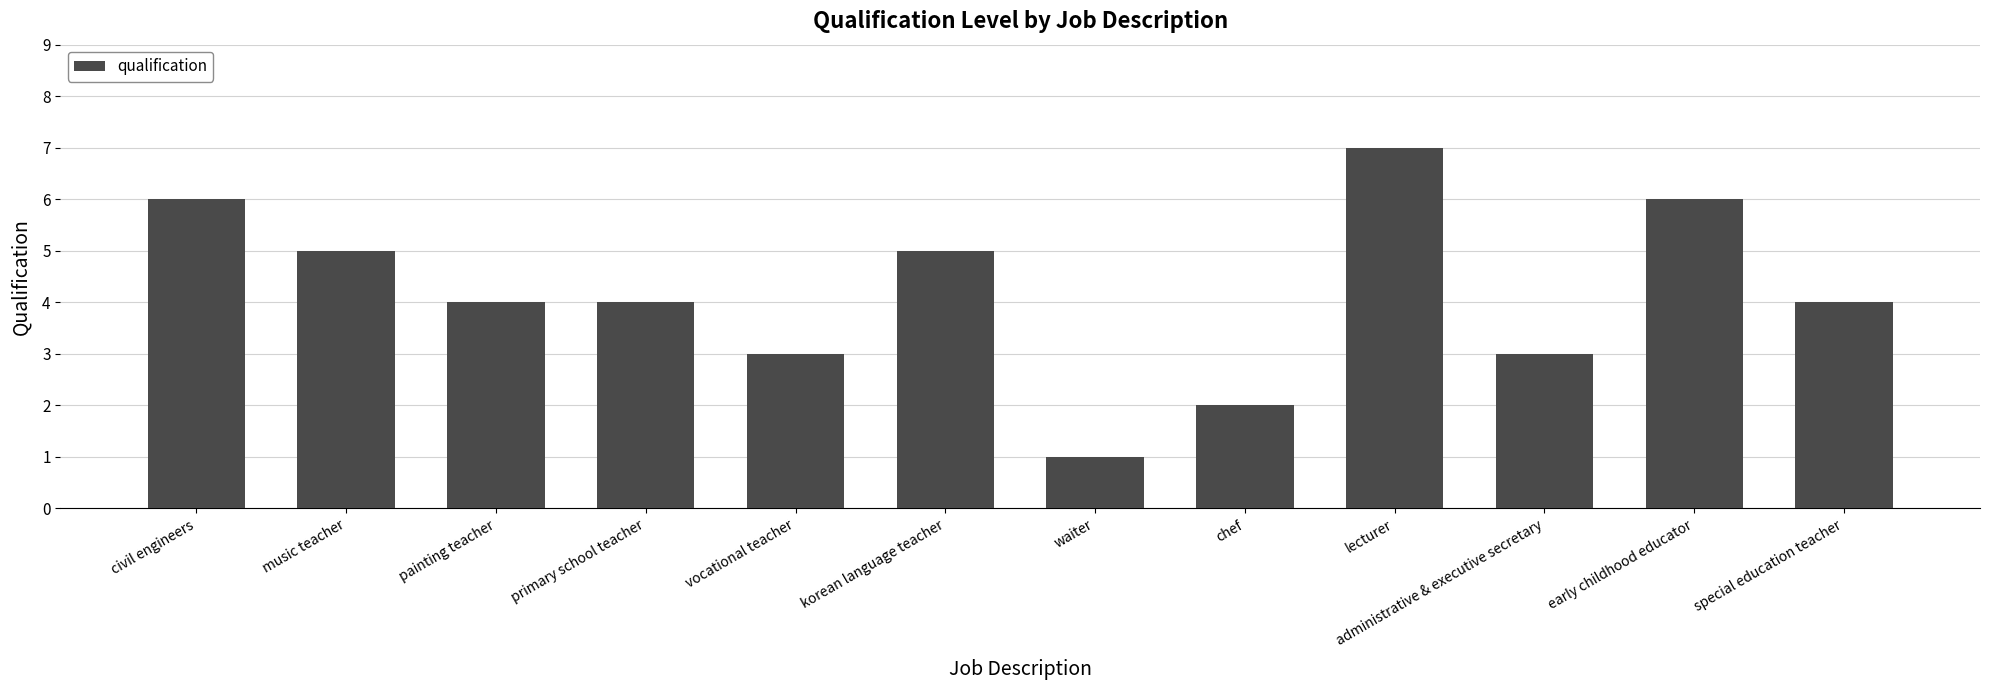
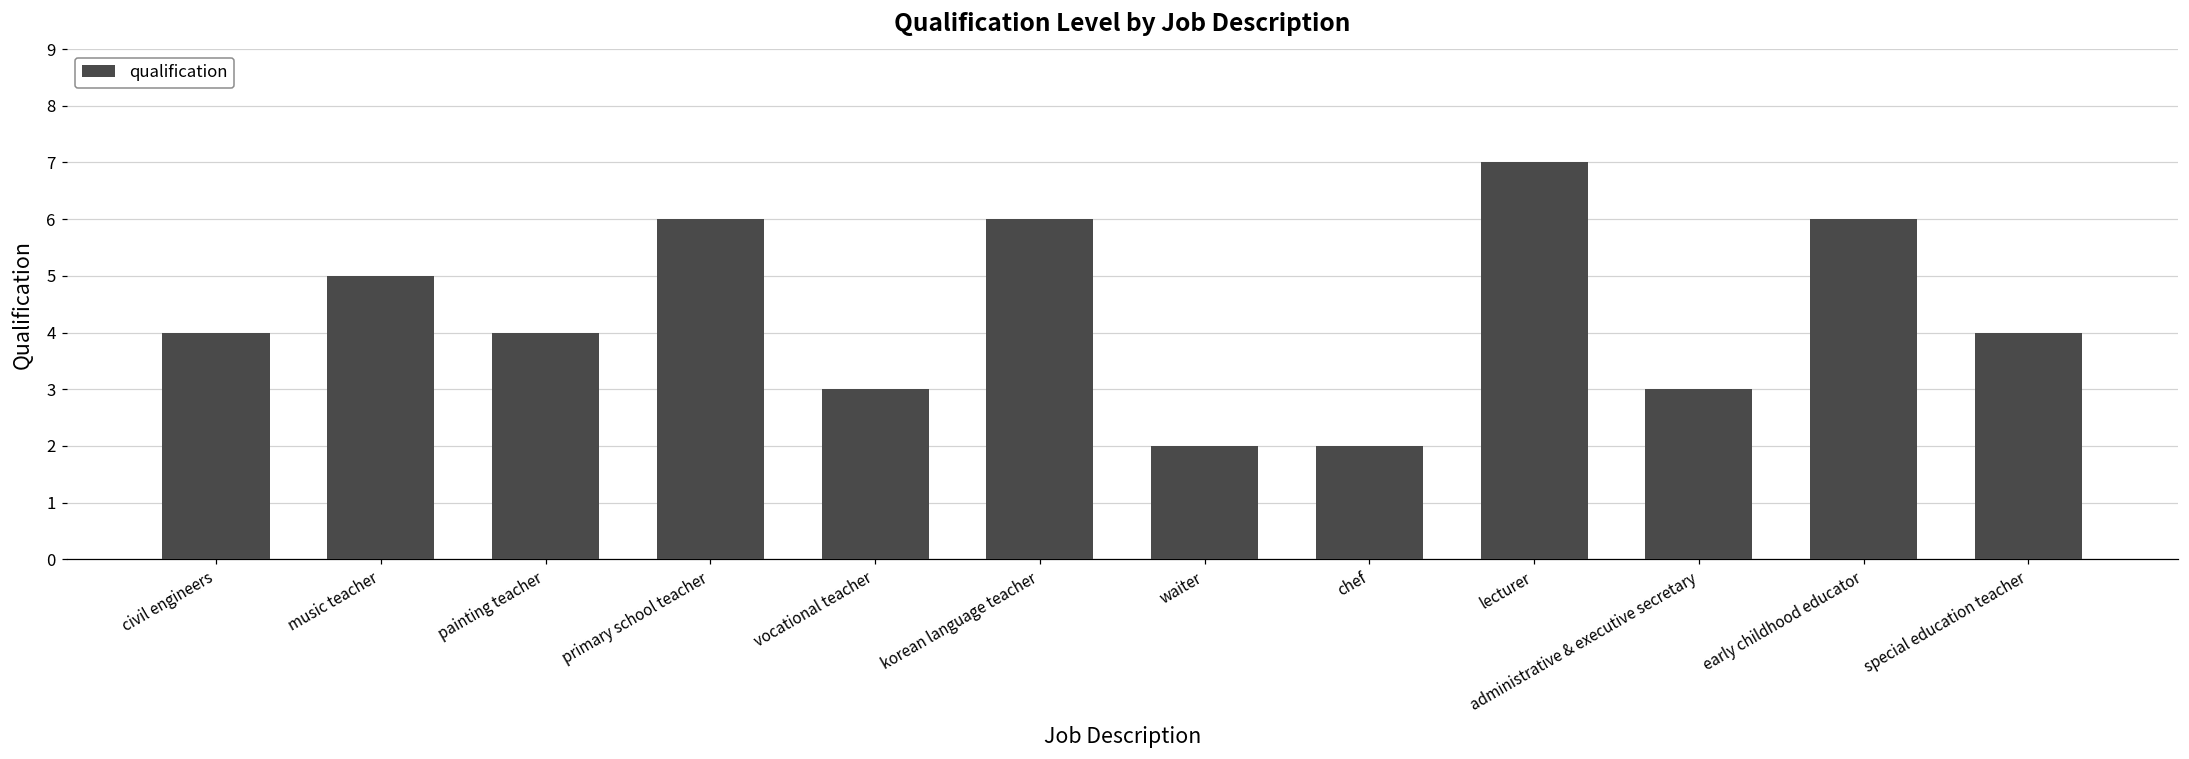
civil engineers: 6 -> 4
primary school teacher: 4 -> 6
korean language teacher: 5 -> 6
waiter: 1 -> 2
